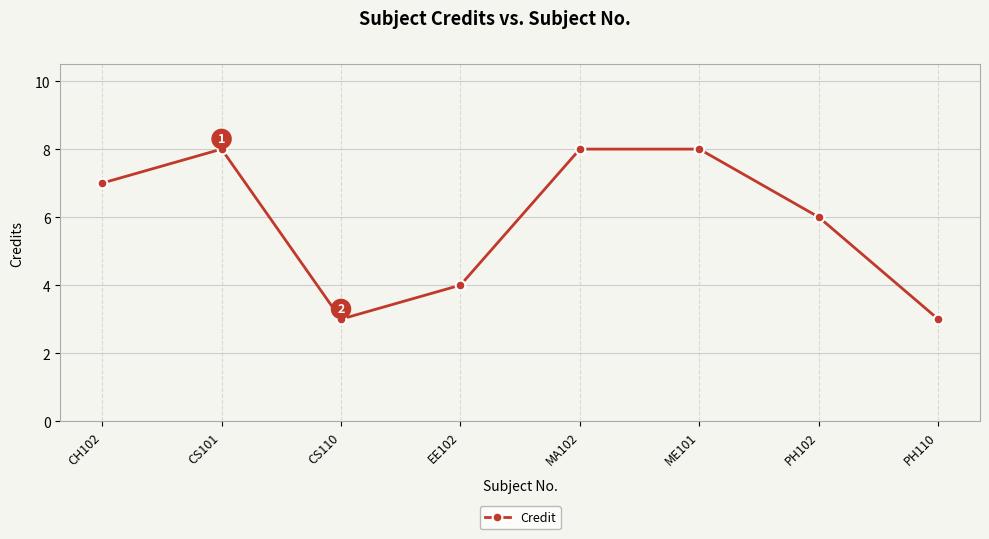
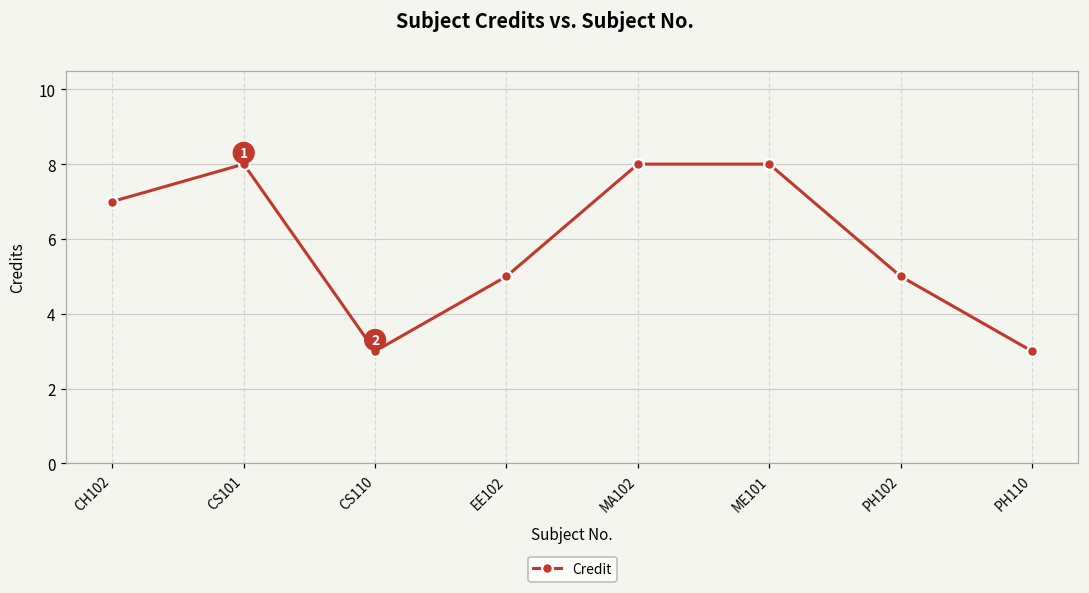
EE102: 4 -> 5
PH102: 6 -> 5
